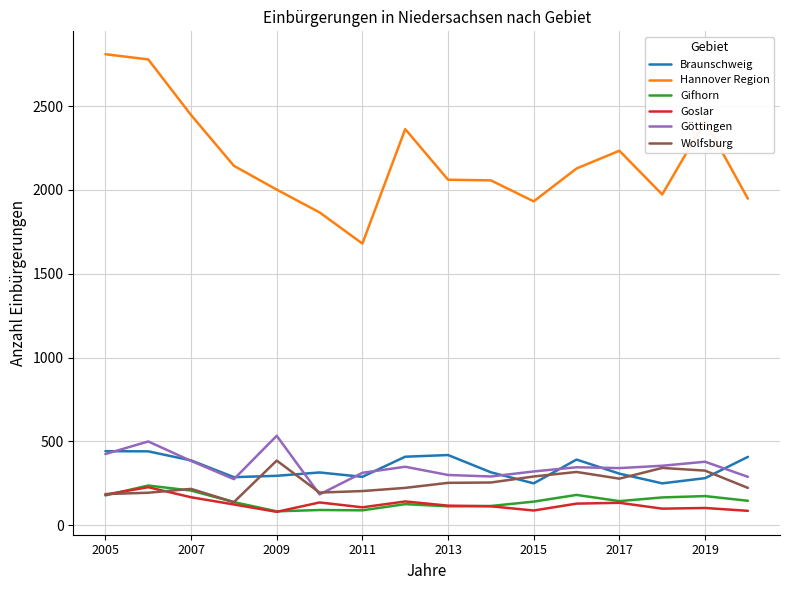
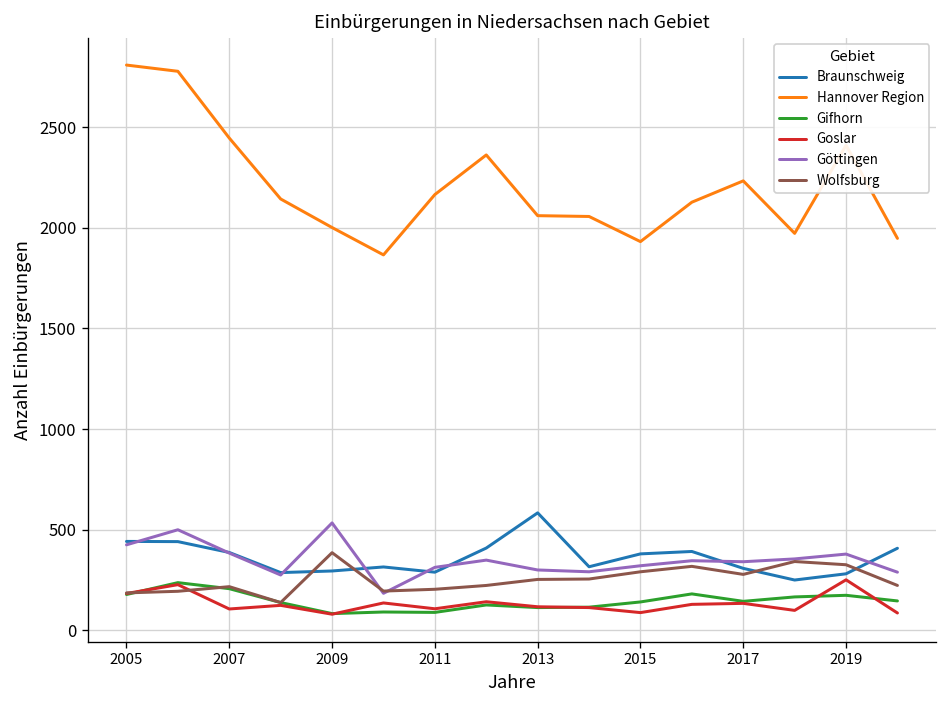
Goslar, 2007: 170 -> 110
Hannover Region, 2011: 1680 -> 2170
Braunschweig, 2013: 420 -> 580
Braunschweig, 2015: 250 -> 380
Goslar, 2019: 100 -> 250
